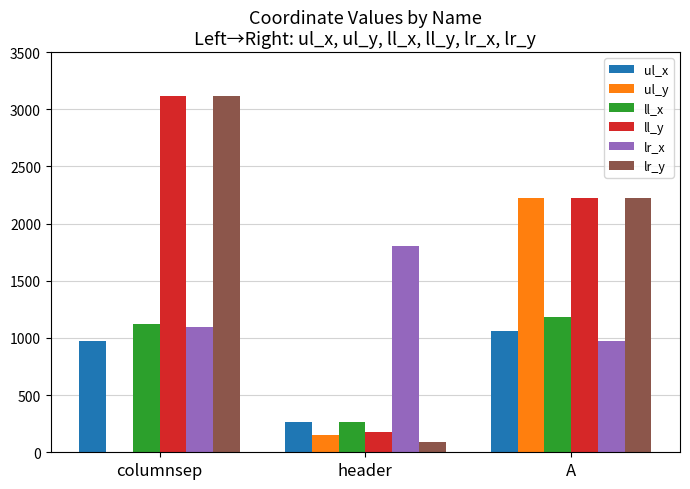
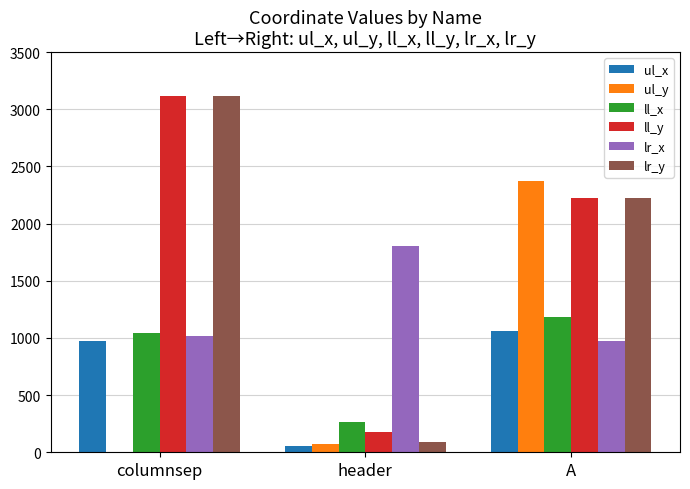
ll_x, columnsep: 1130 -> 1040
lr_x, columnsep: 1100 -> 1020
ul_x, header: 260 -> 50
ul_y, header: 150 -> 70
ul_y, A: 2220 -> 2370
